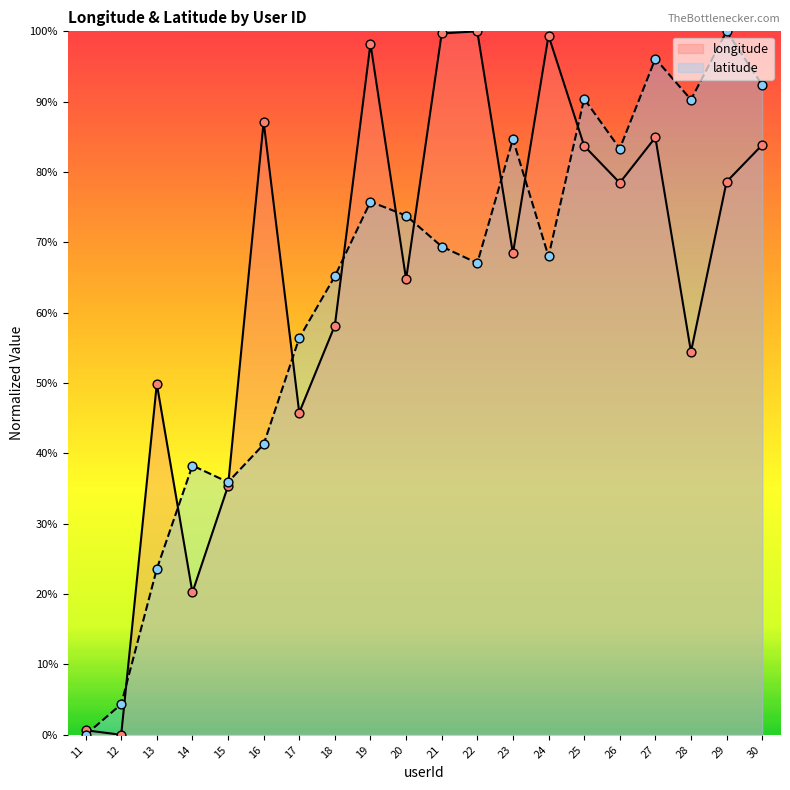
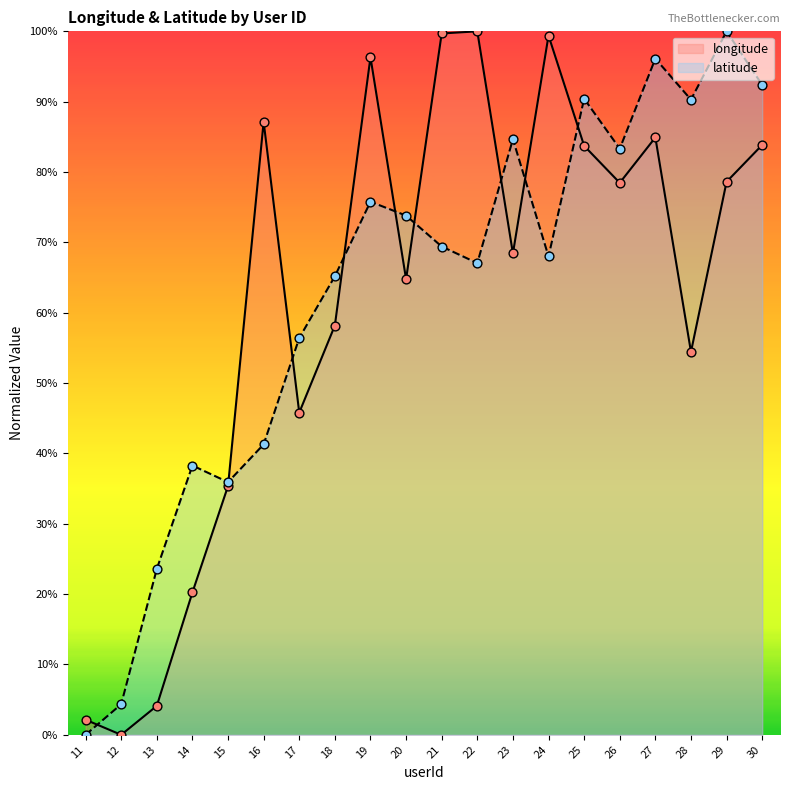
longitude, 11: 1% -> 2%
longitude, 13: 50% -> 4%
longitude, 19: 98% -> 96%
